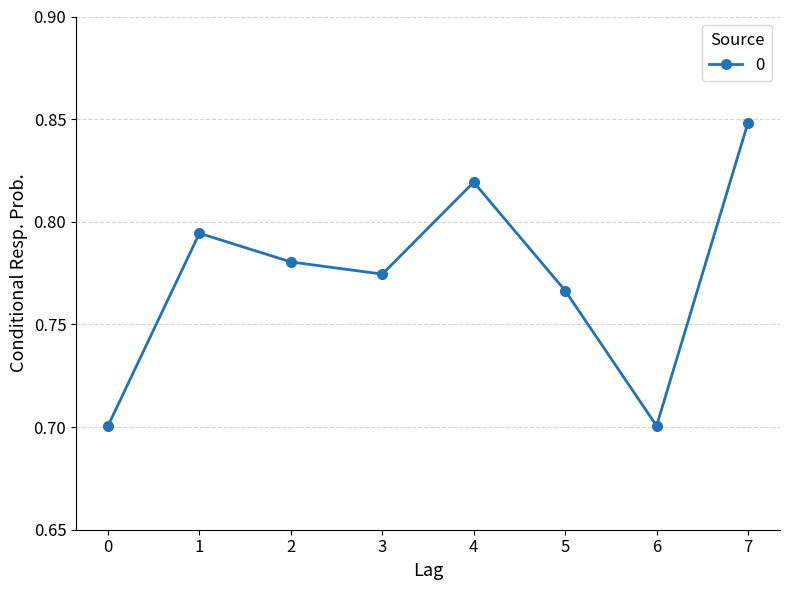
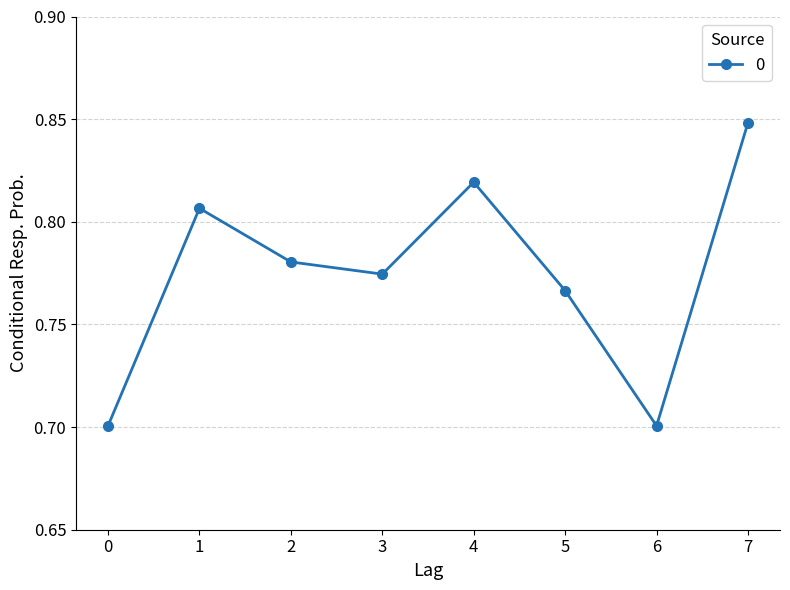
1: 0.794 -> 0.807
